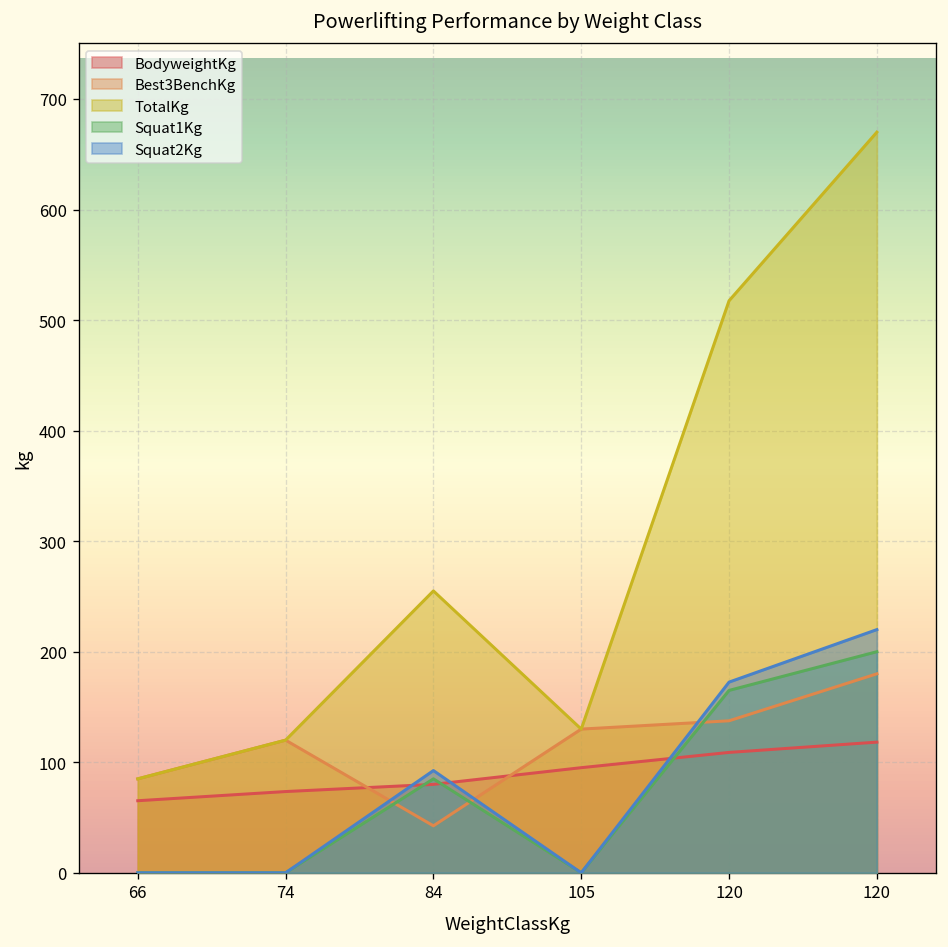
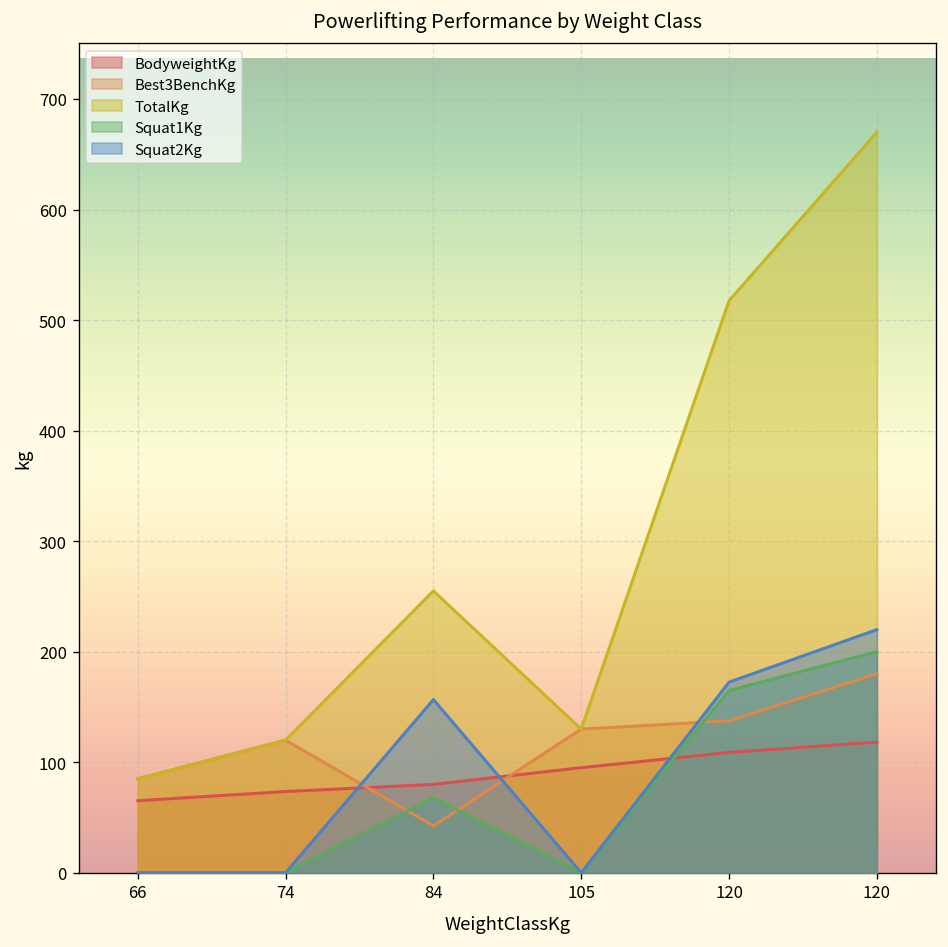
Squat1Kg, 84: 90 -> 70
Squat2Kg, 84: 90 -> 160
